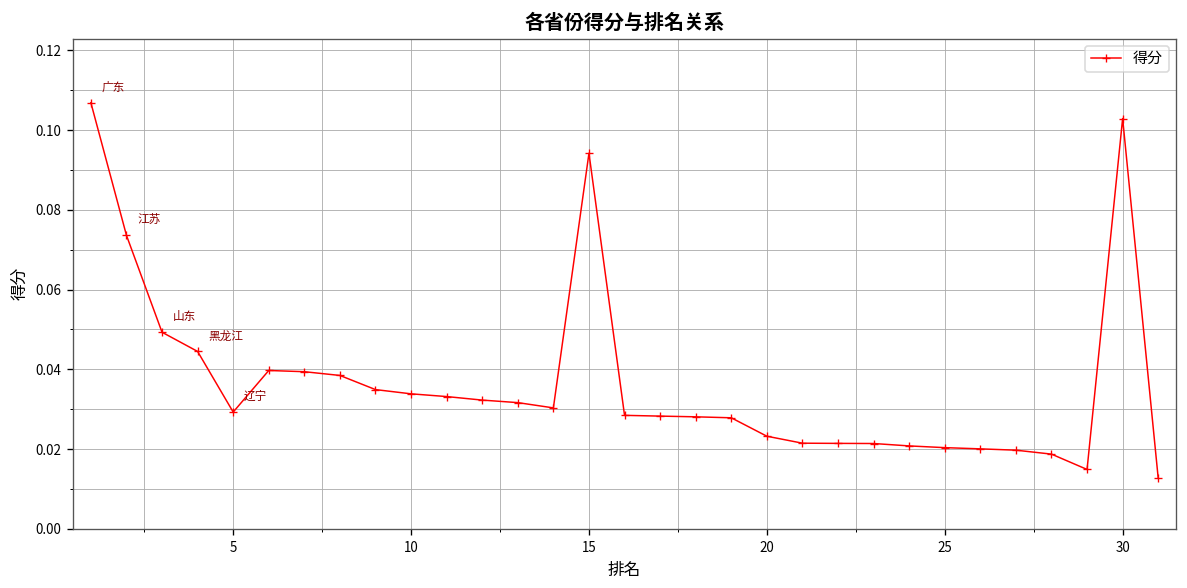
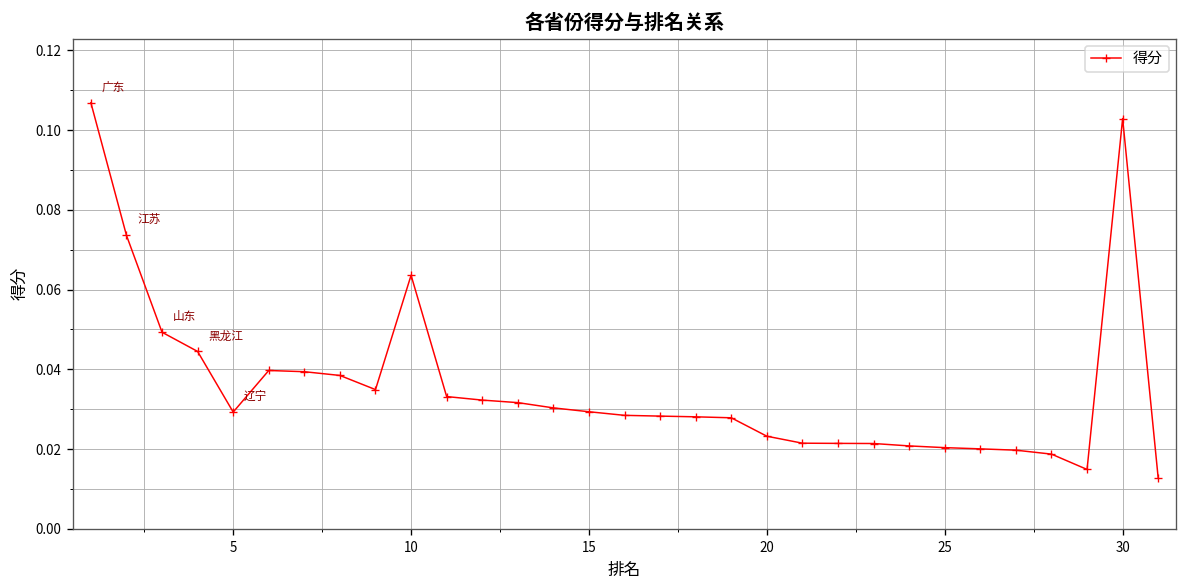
10: 0.034 -> 0.064
15: 0.094 -> 0.029
